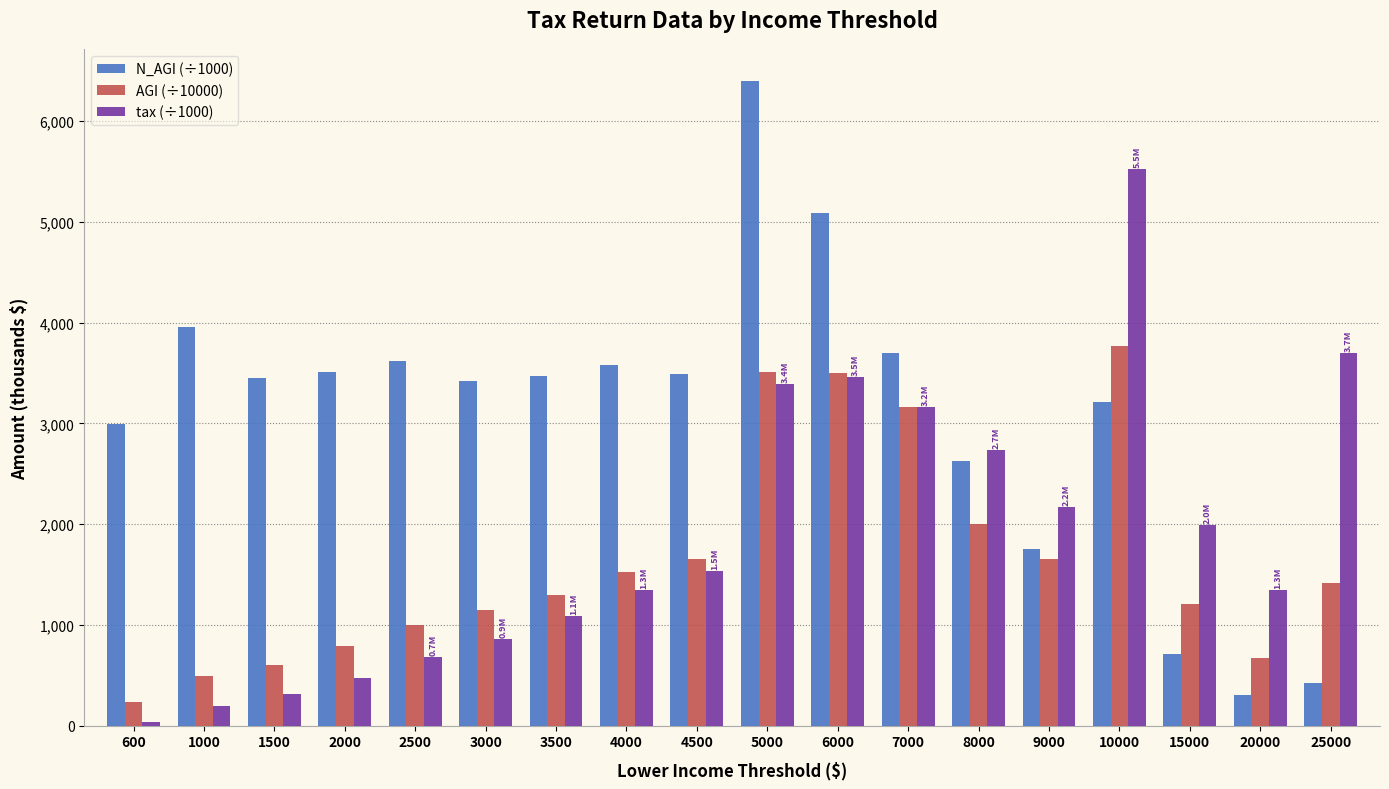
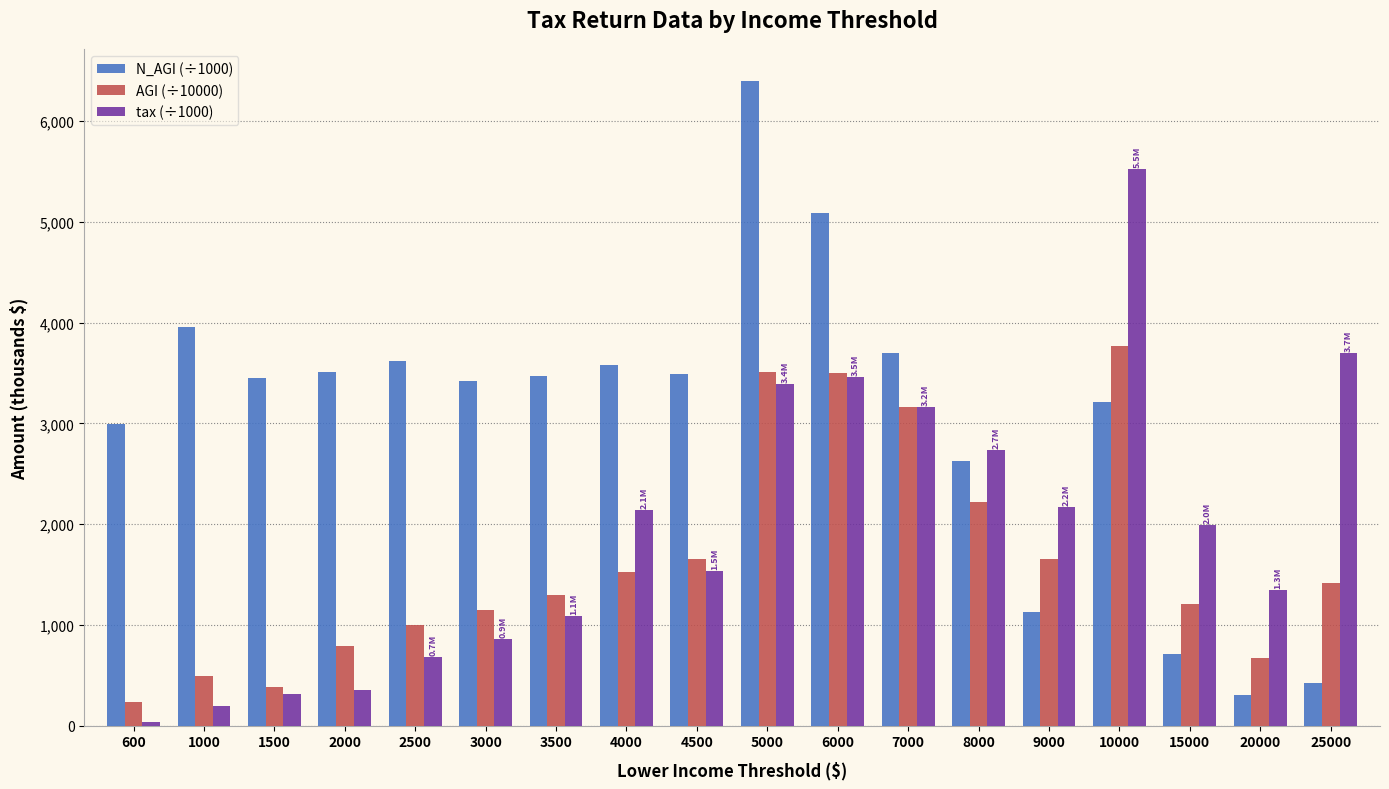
AGI (÷10000), 1500: 600 -> 390
tax (÷1000), 2000: 470 -> 350
tax (÷1000), 4000: 1.3M -> 2.1M
AGI (÷10000), 8000: 2,000 -> 2,220
N_AGI (÷1000), 9000: 1,750 -> 1,130
